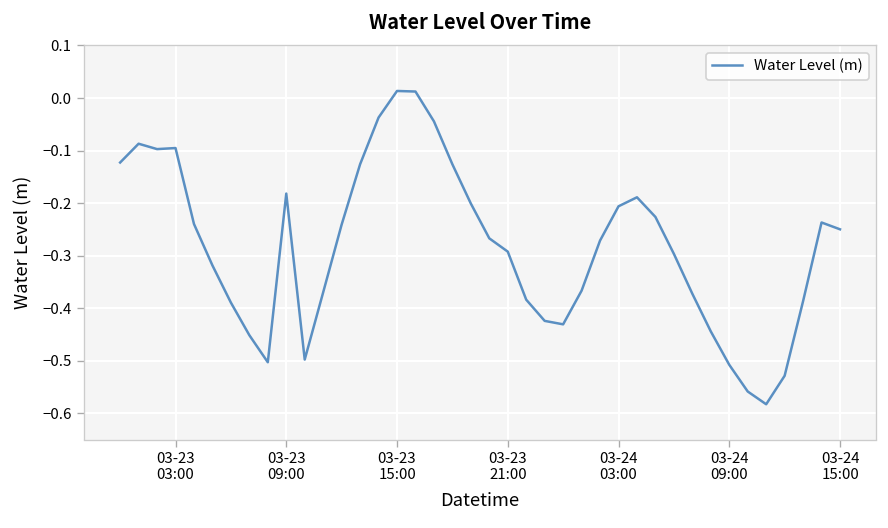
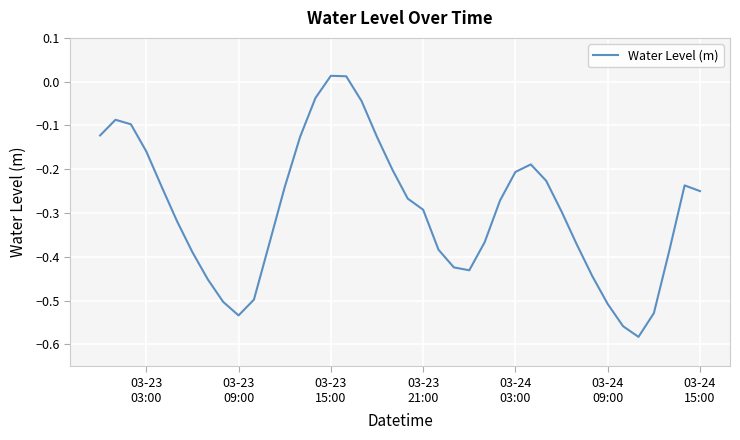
03-23 03:00: -0.10 -> -0.16
03-23 09:00: -0.18 -> -0.53
